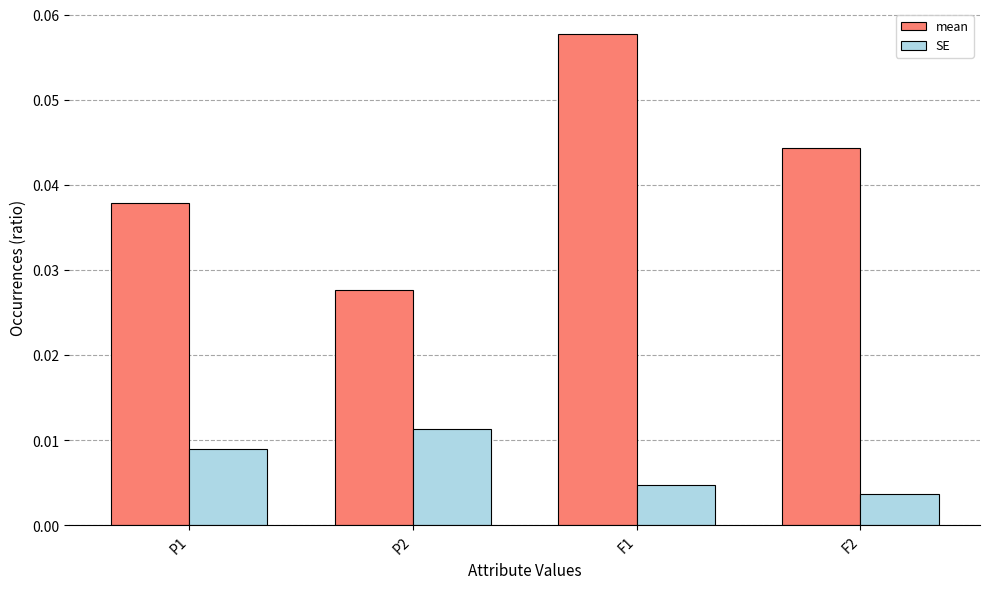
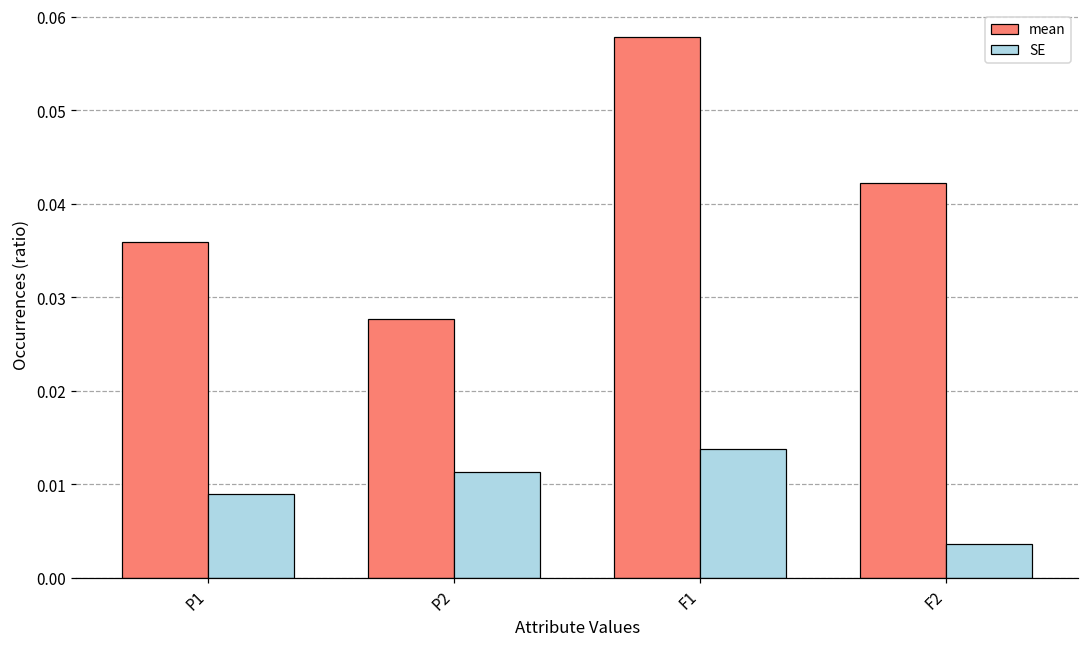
mean, P1: 0.038 -> 0.036
SE, F1: 0.005 -> 0.014
mean, F2: 0.044 -> 0.042
